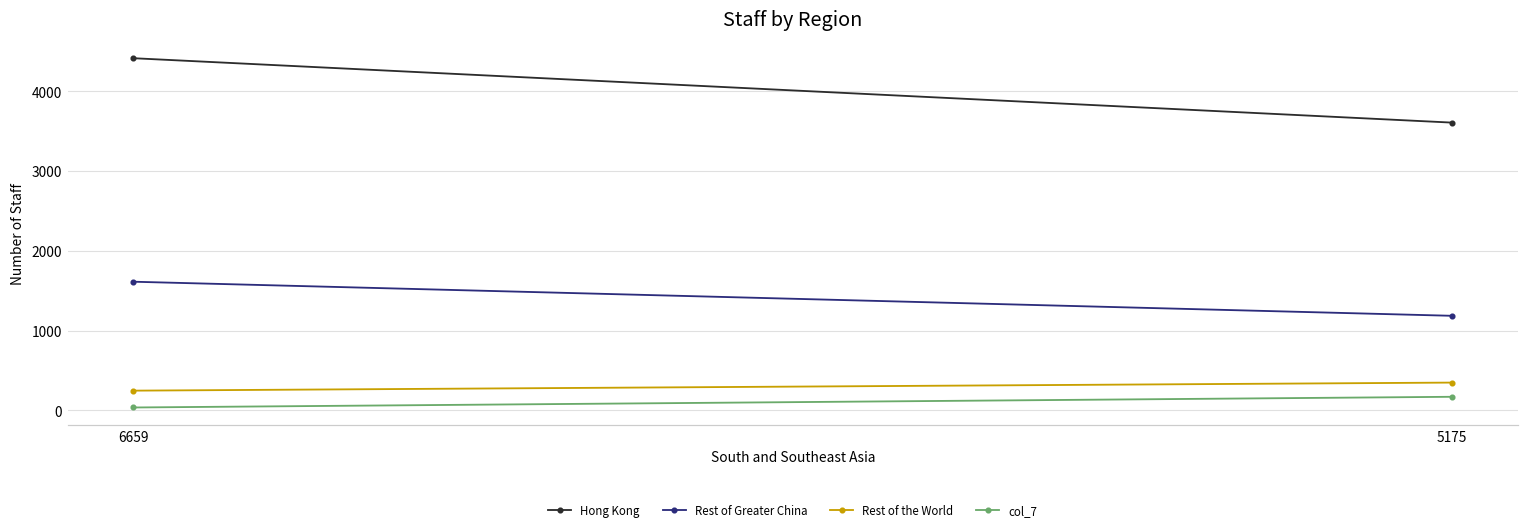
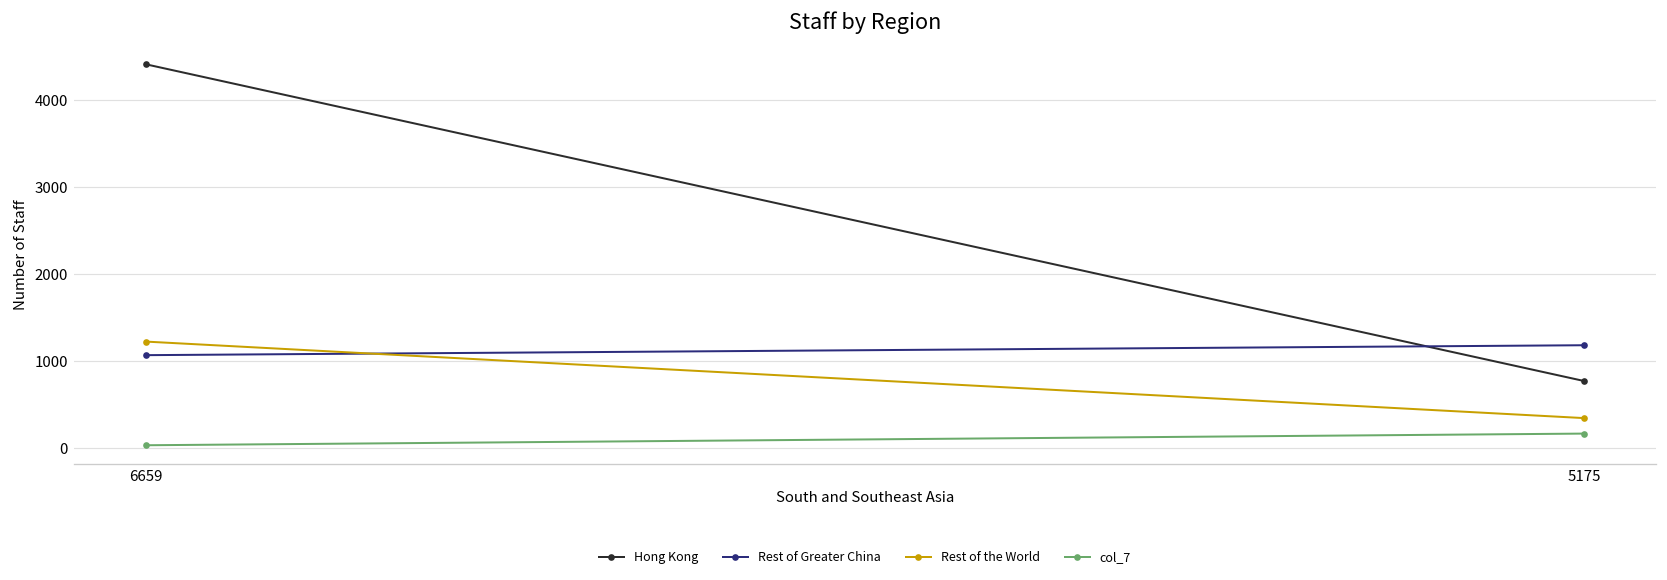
Rest of Greater China, 6659: 1600 -> 1100
Rest of the World, 6659: 200 -> 1200
Hong Kong, 5175: 3600 -> 800
